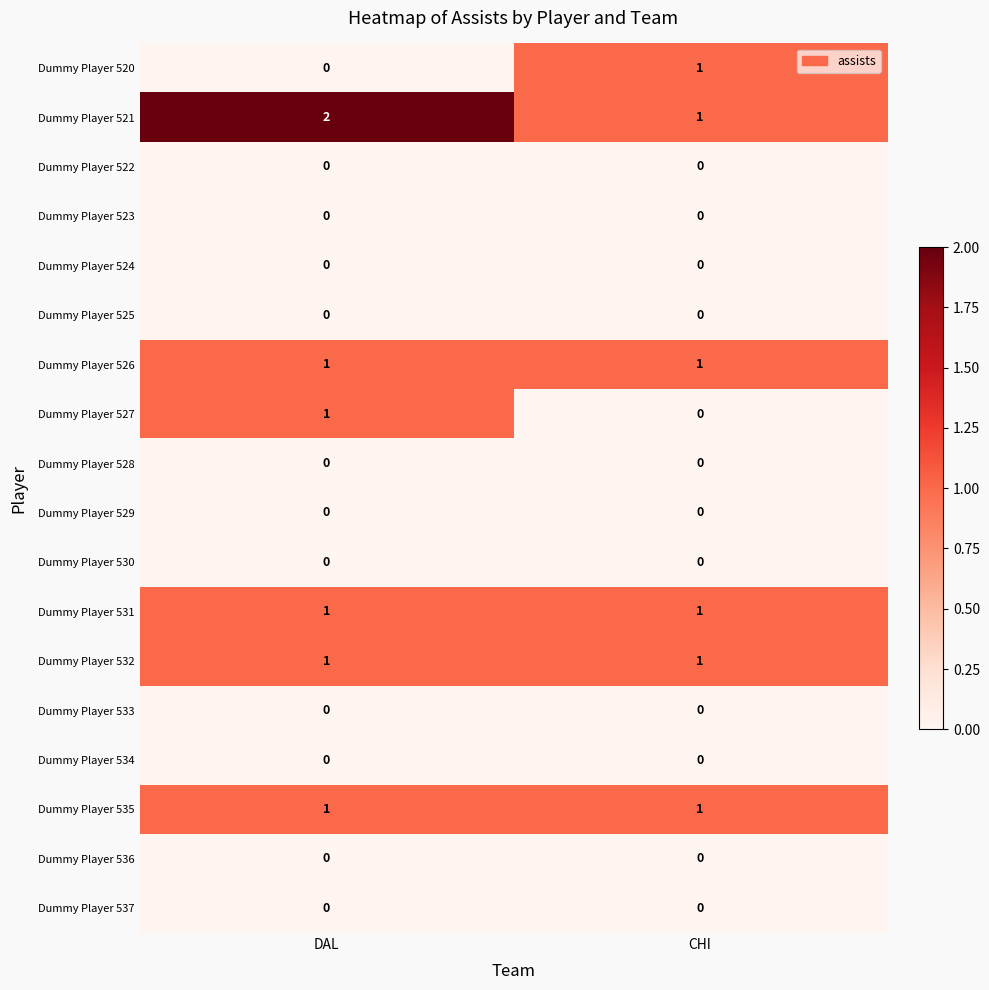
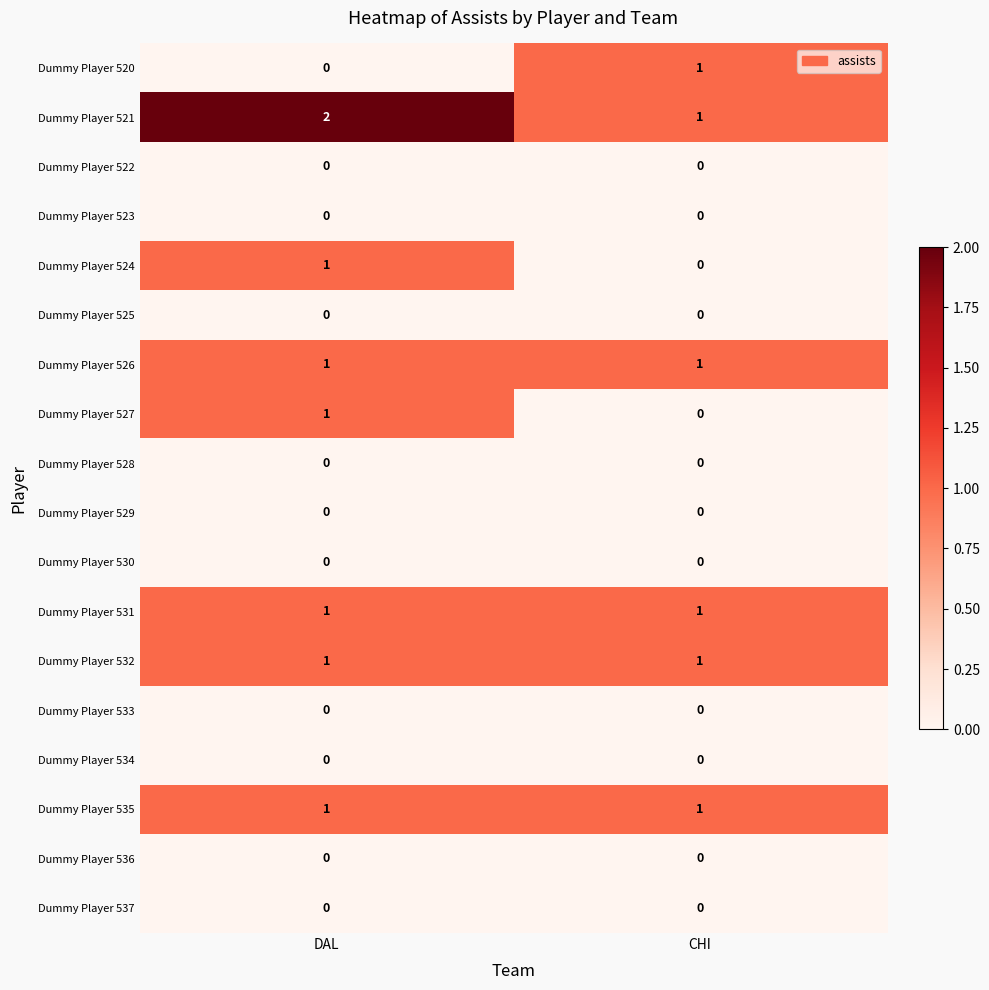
Dummy Player 524, DAL: 0 -> 1
